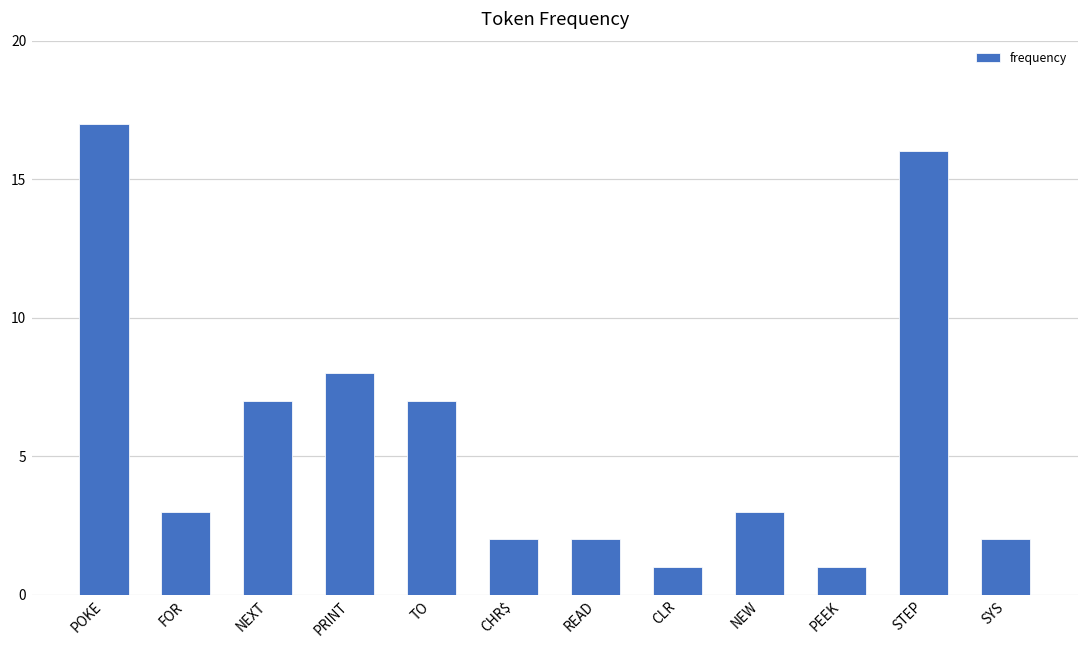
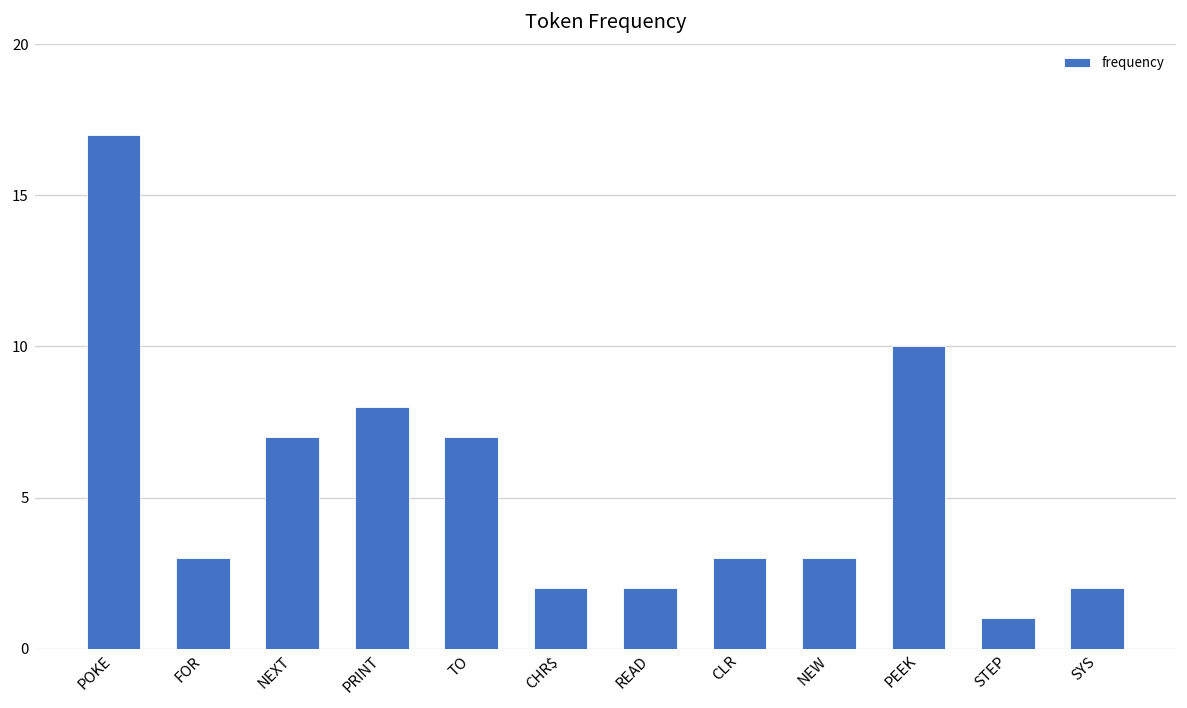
CLR: 1 -> 3
PEEK: 1 -> 10
STEP: 16 -> 1
